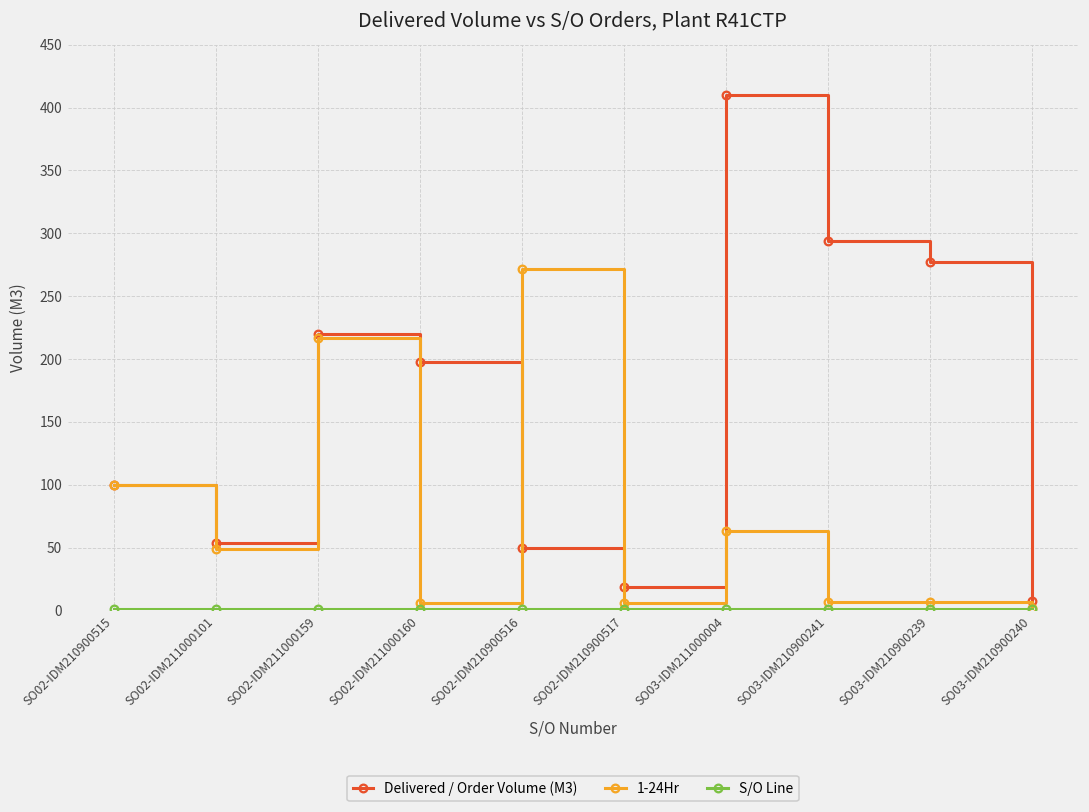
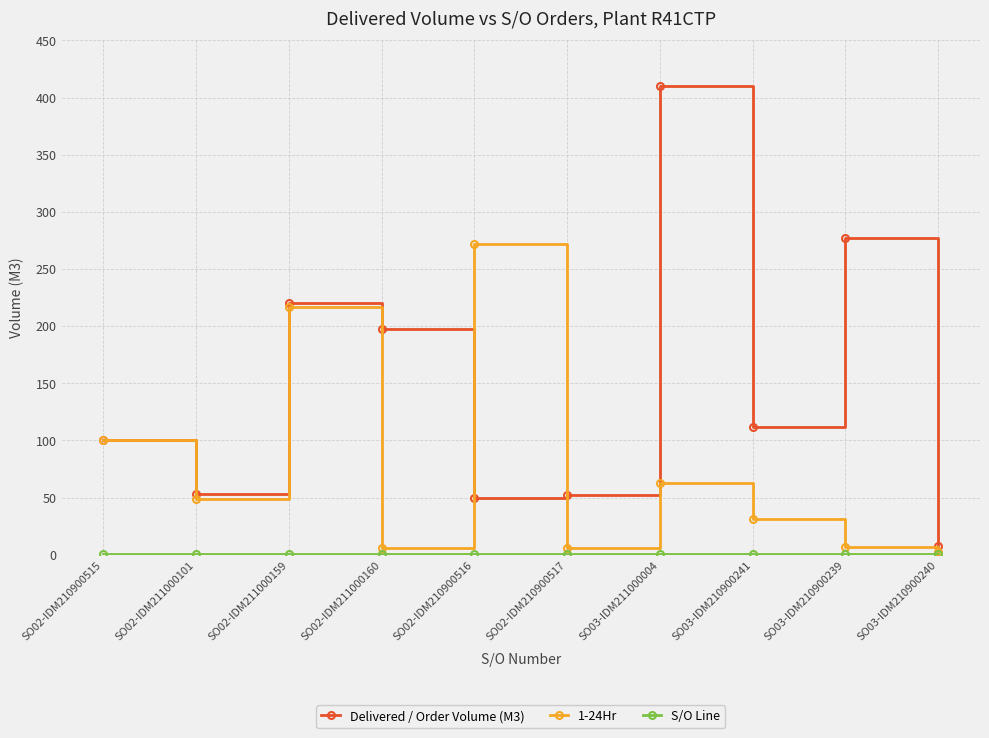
Delivered / Order Volume (M3), SO02-IDM210900517: 19 -> 52
Delivered / Order Volume (M3), SO03-IDM210900241: 294 -> 112
1-24Hr, SO03-IDM210900241: 7 -> 31
